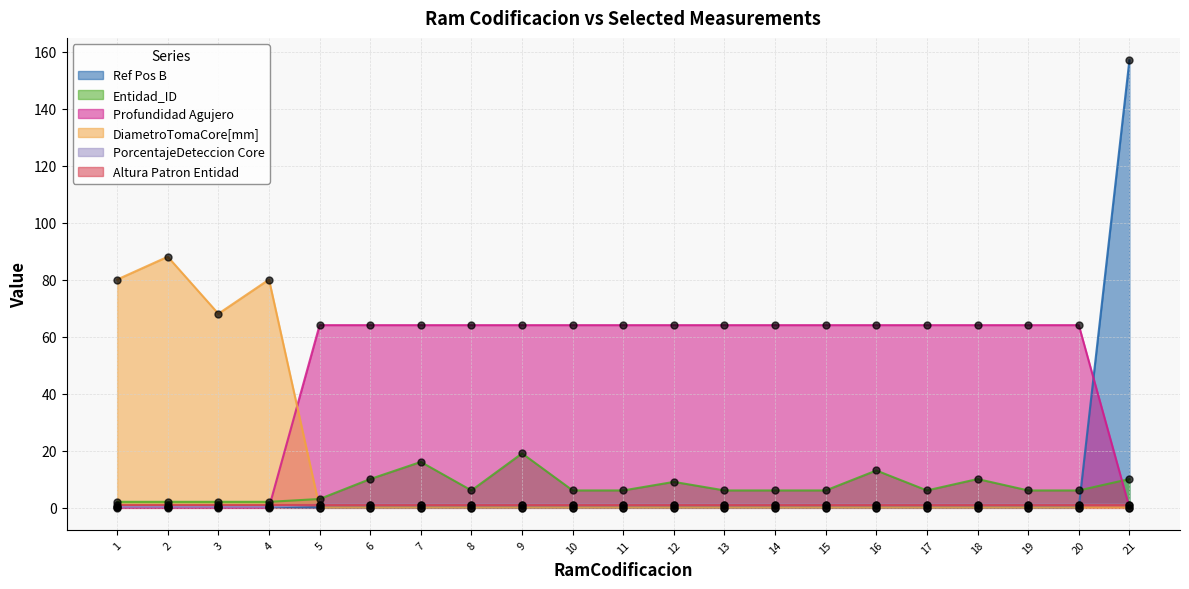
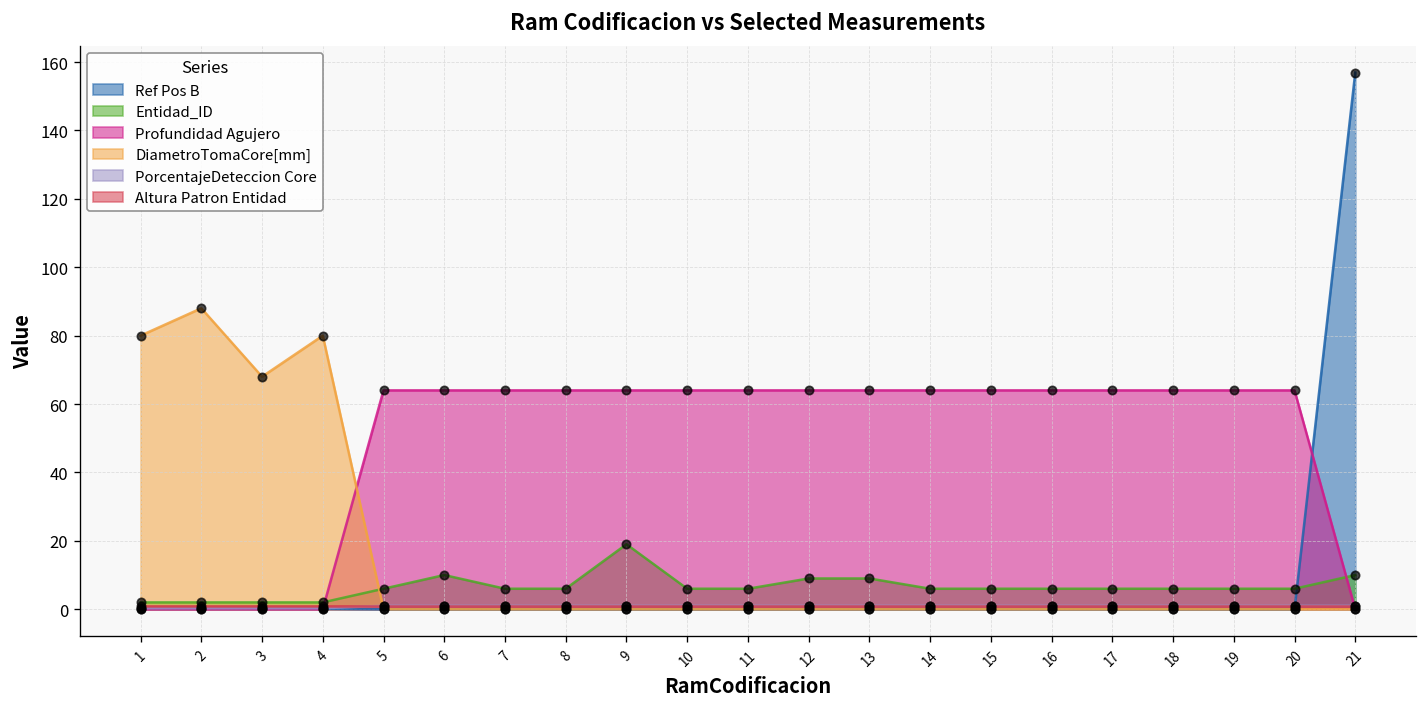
Entidad_ID, 5: 3 -> 6
Entidad_ID, 7: 16 -> 6
Entidad_ID, 13: 6 -> 9
Entidad_ID, 16: 13 -> 6
Entidad_ID, 18: 10 -> 6
